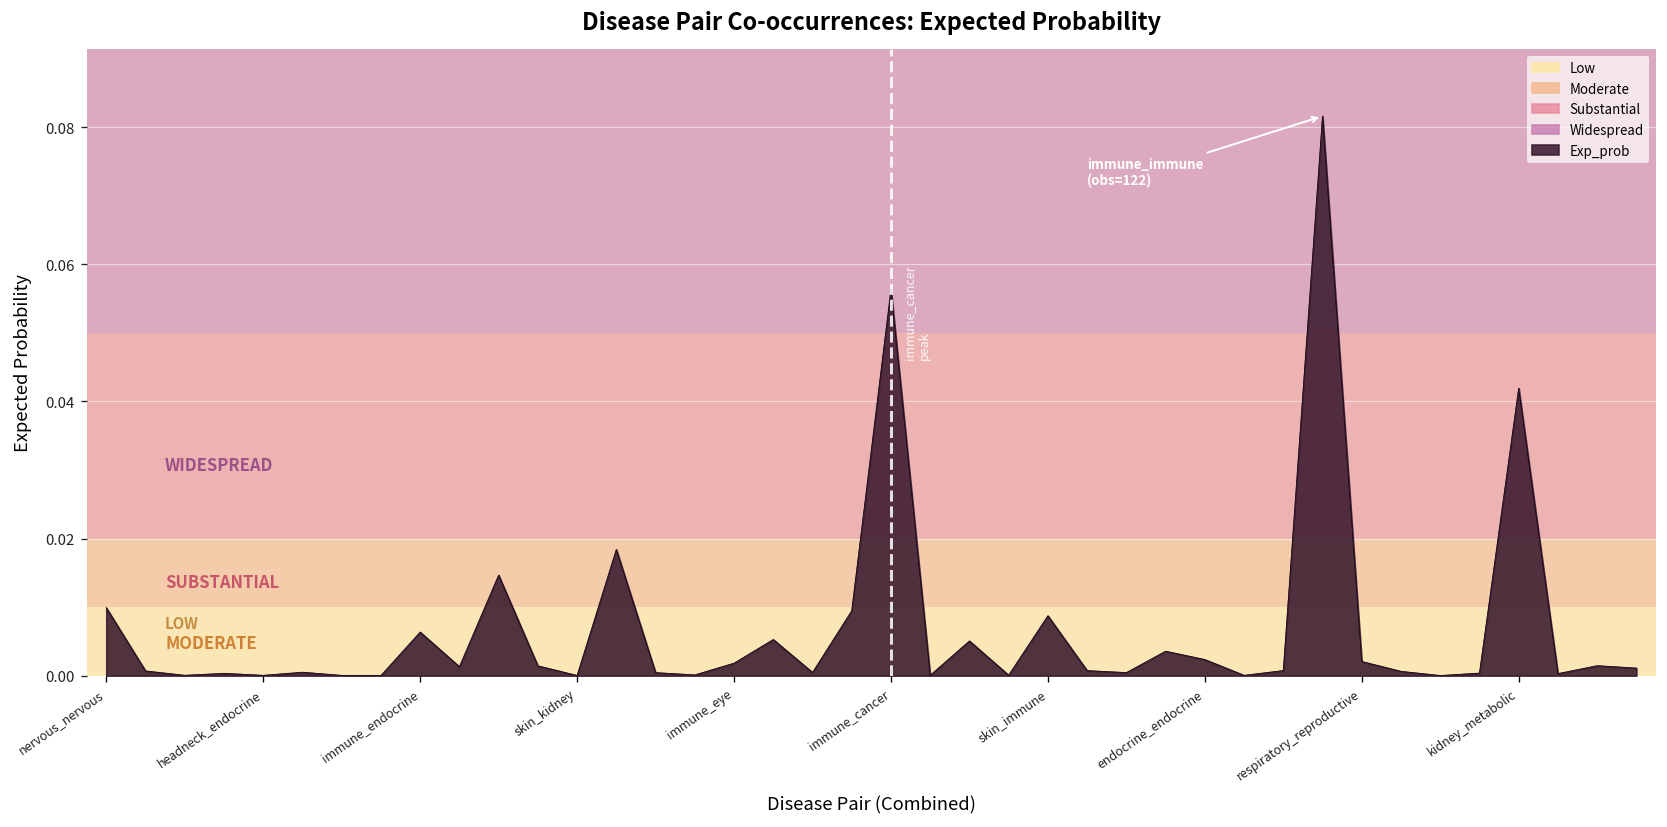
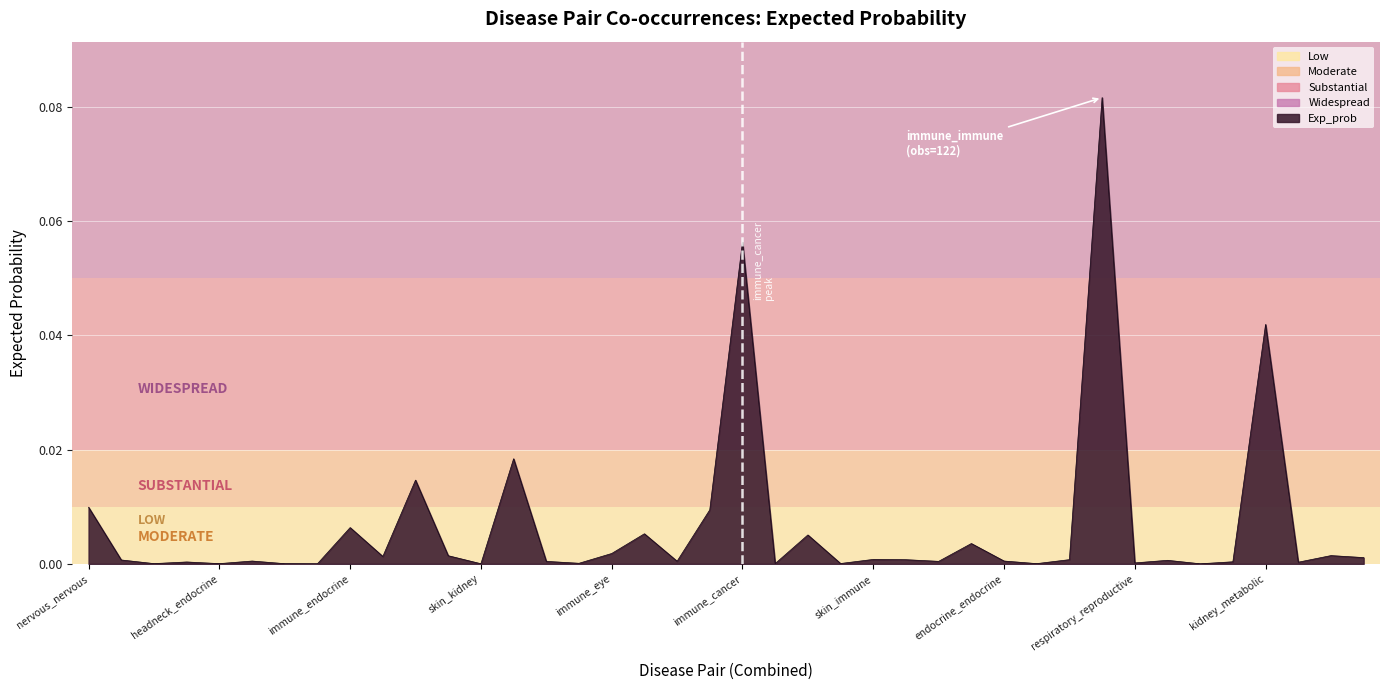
skin_immune: 0.009 -> 0.001
endocrine_endocrine: 0.002 -> 0.000
respiratory_reproductive: 0.002 -> 0.000
